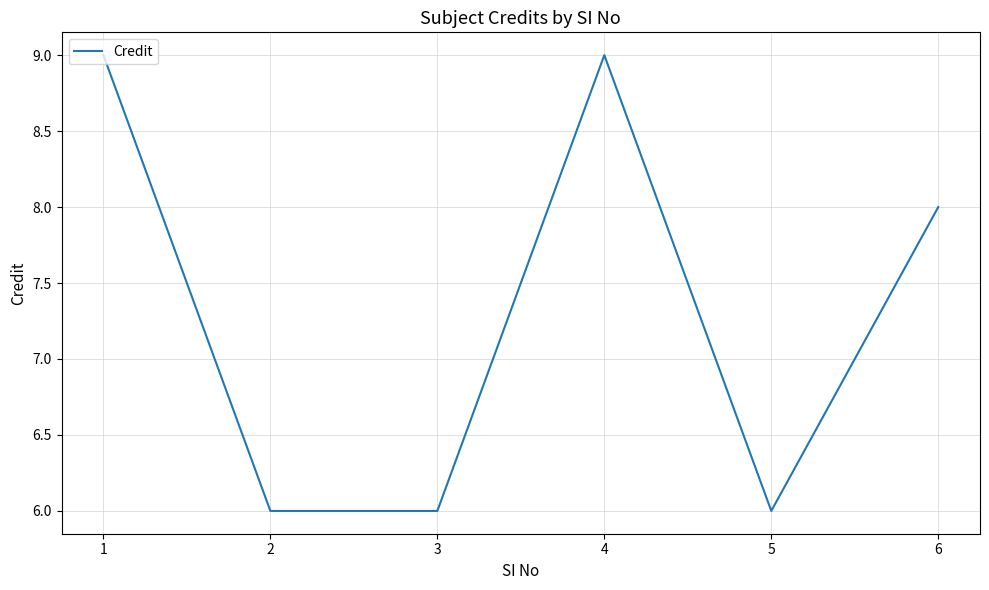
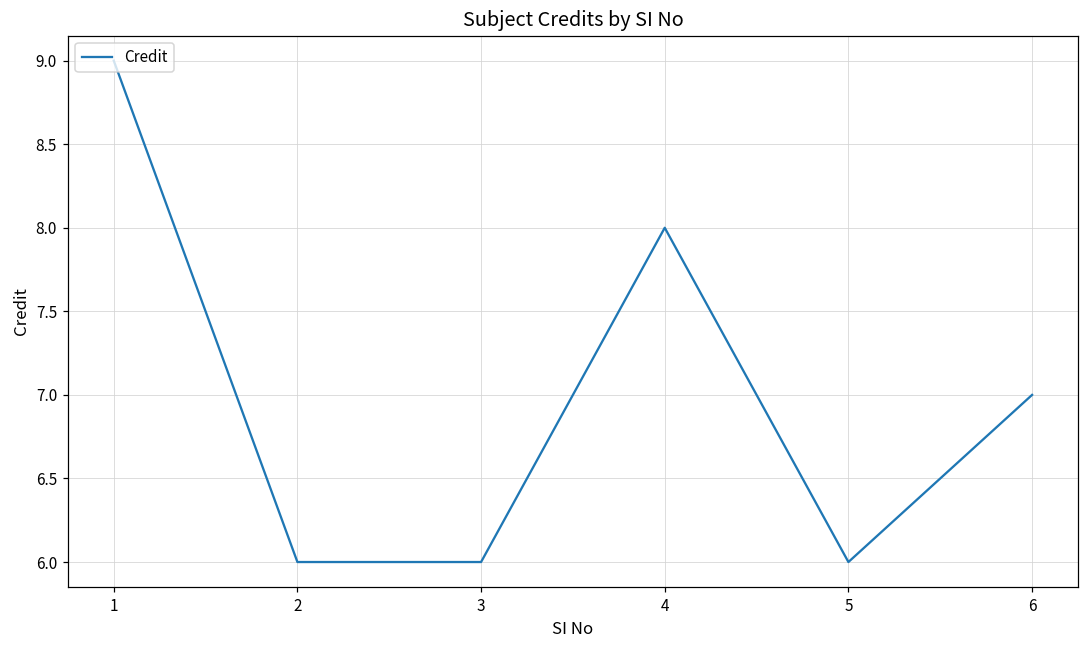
4: 9 -> 8
6: 8 -> 7
